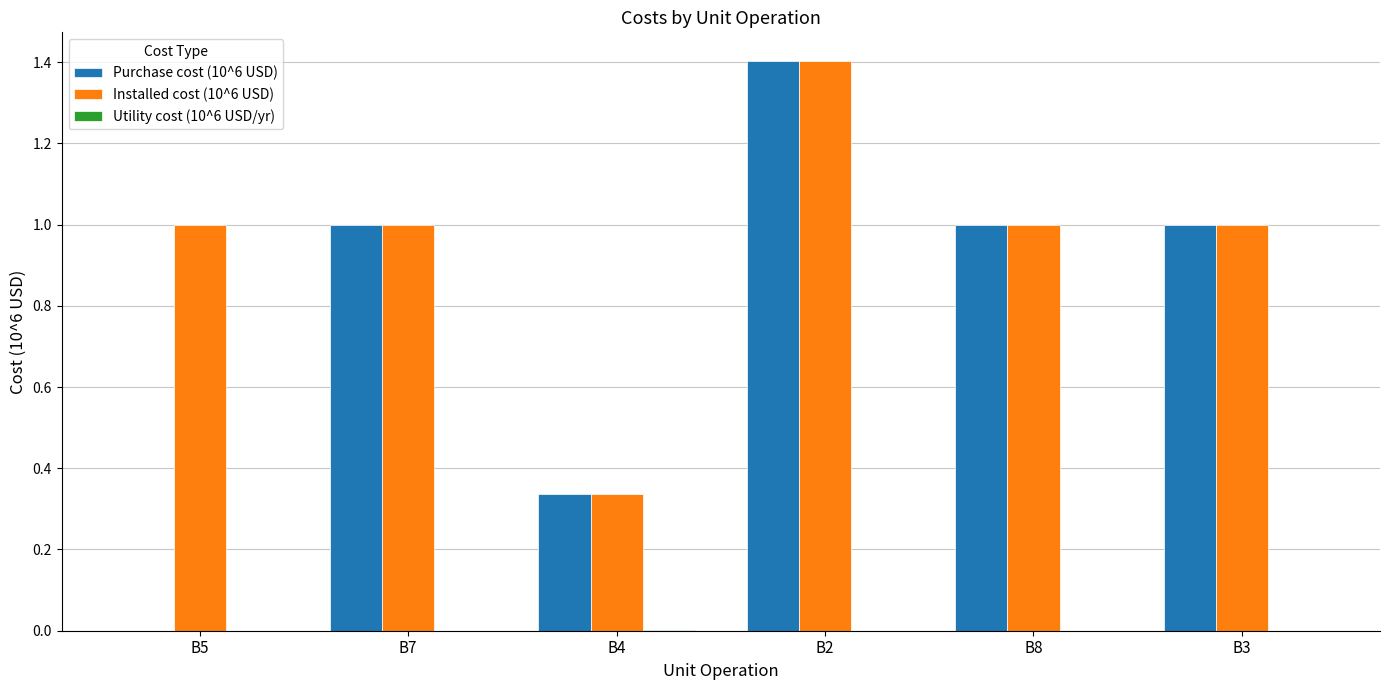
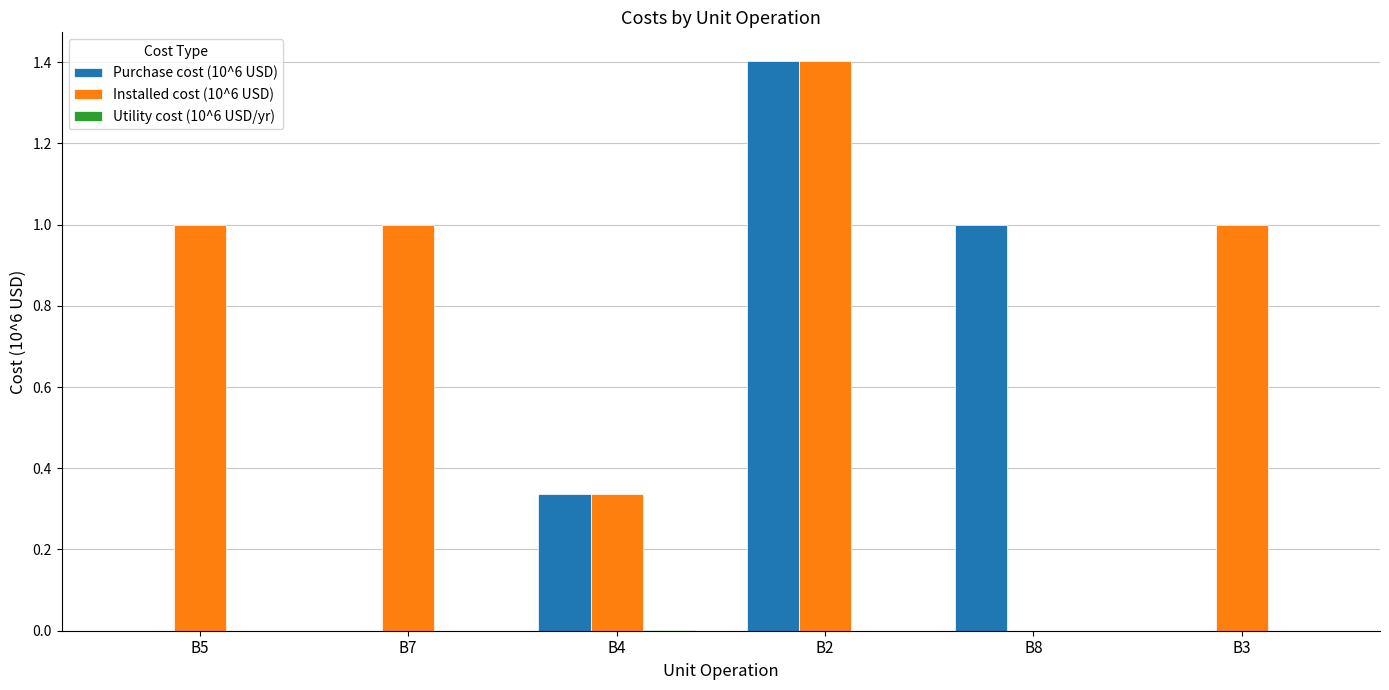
Purchase cost (10^6 USD), B7: 1 -> 0
Installed cost (10^6 USD), B8: 1 -> 0
Purchase cost (10^6 USD), B3: 1 -> 0
